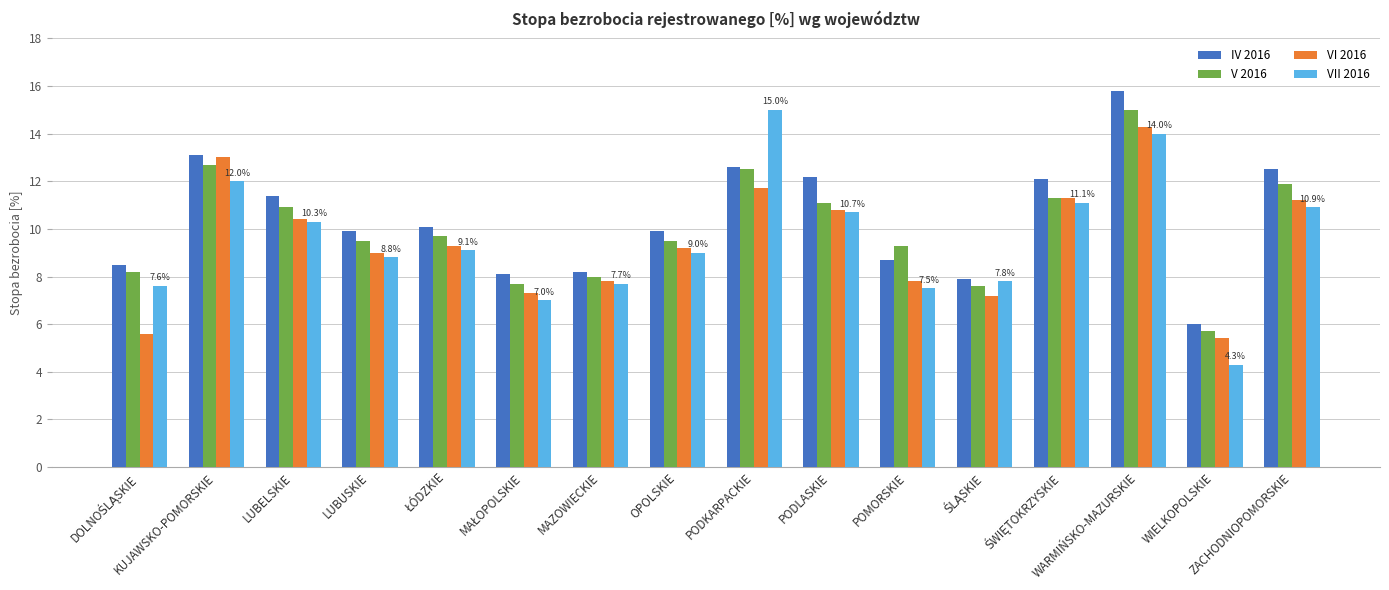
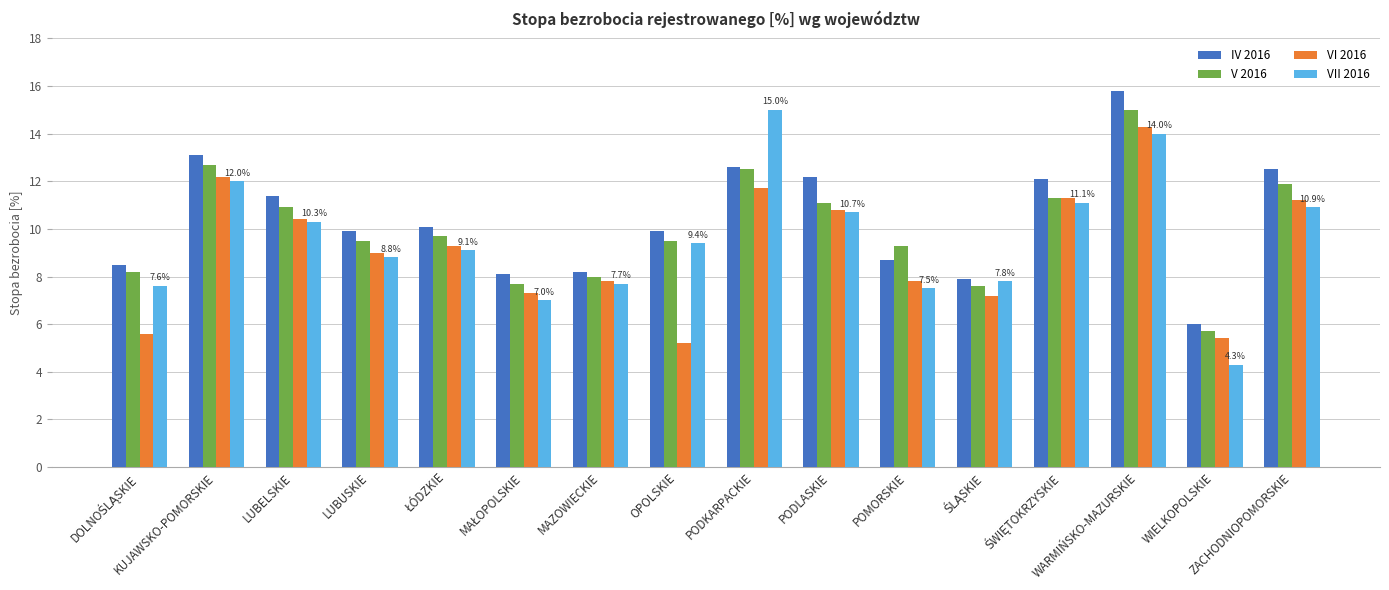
VI 2016, KUJAWSKO-POMORSKIE: 13.0 -> 12.2
VI 2016, OPOLSKIE: 9.2 -> 5.2
VII 2016, OPOLSKIE: 9.0% -> 9.4%
